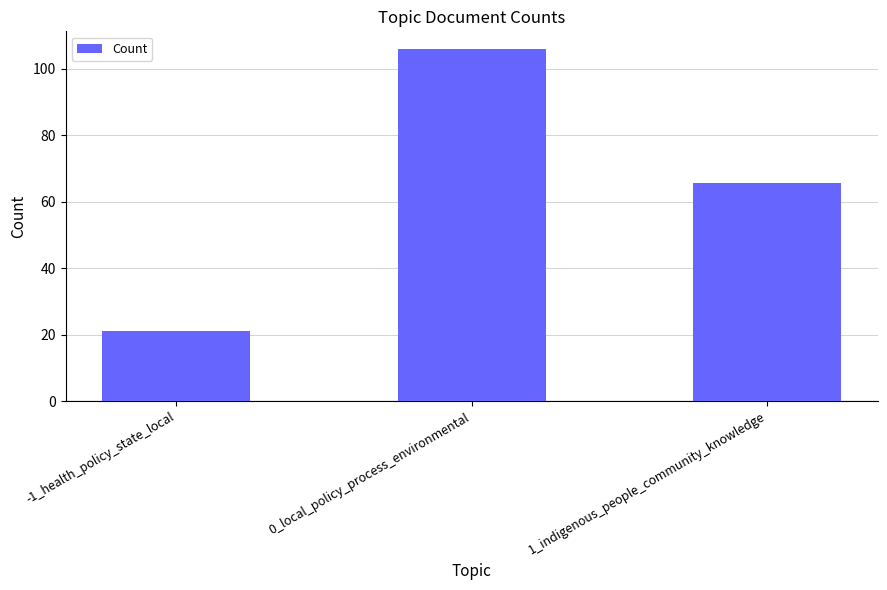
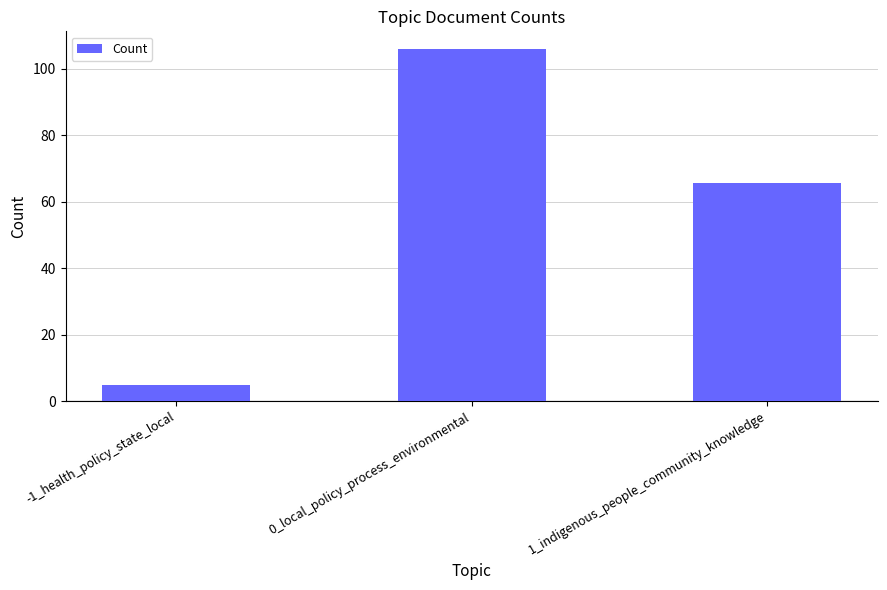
-1_health_policy_state_local: 21 -> 5
